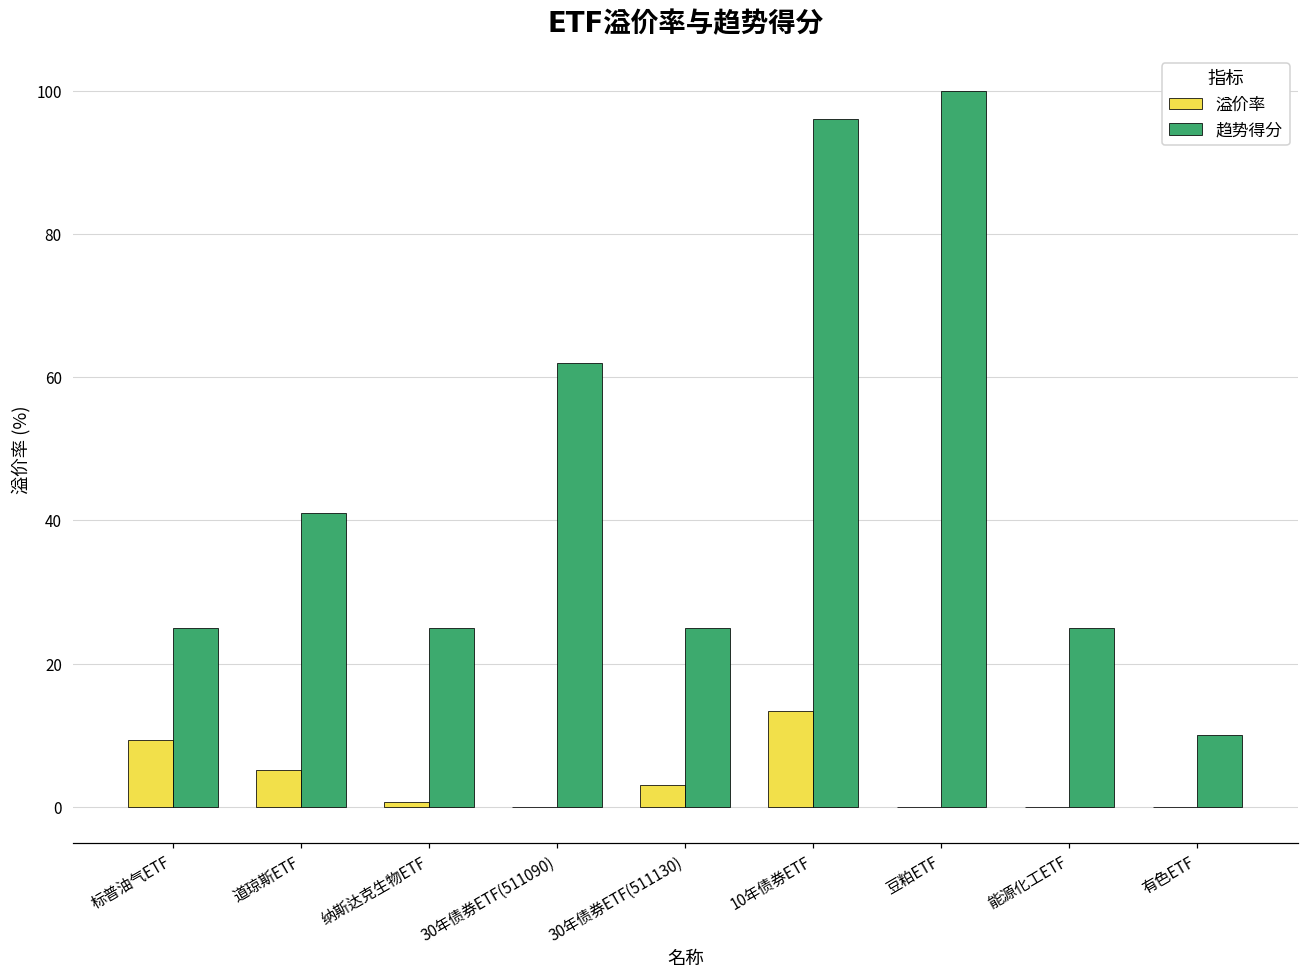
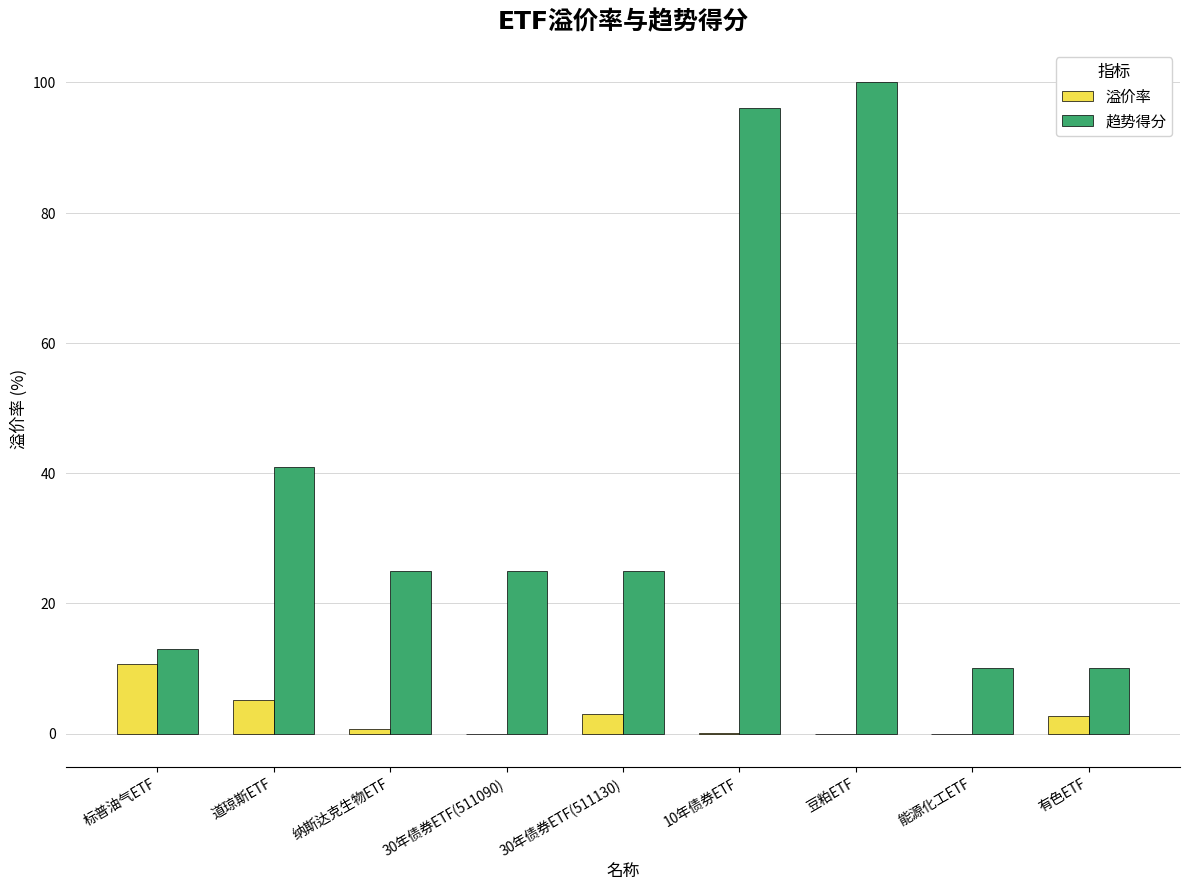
溢价率, 标普油气ETF: 9 -> 11
趋势得分, 标普油气ETF: 25 -> 13
趋势得分, 30年债券ETF(511090): 62 -> 25
溢价率, 10年债券ETF: 13 -> 0
趋势得分, 能源化工ETF: 25 -> 10
溢价率, 有色ETF: 0 -> 3
